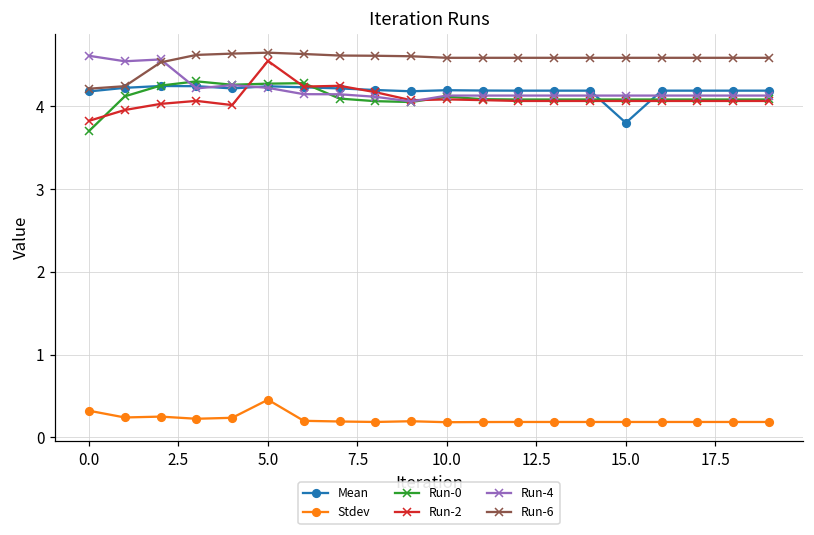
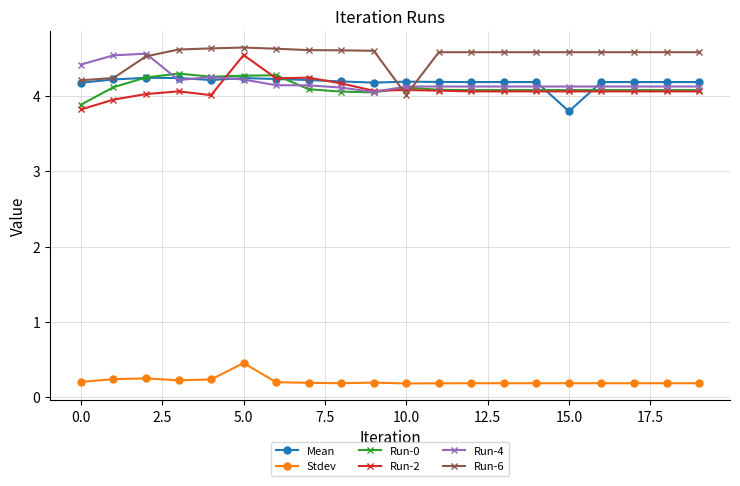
Stdev, 0.0: 0.3 -> 0.2
Run-0, 0.0: 3.7 -> 3.9
Run-4, 0.0: 4.6 -> 4.4
Run-6, 10.0: 4.6 -> 4.0
